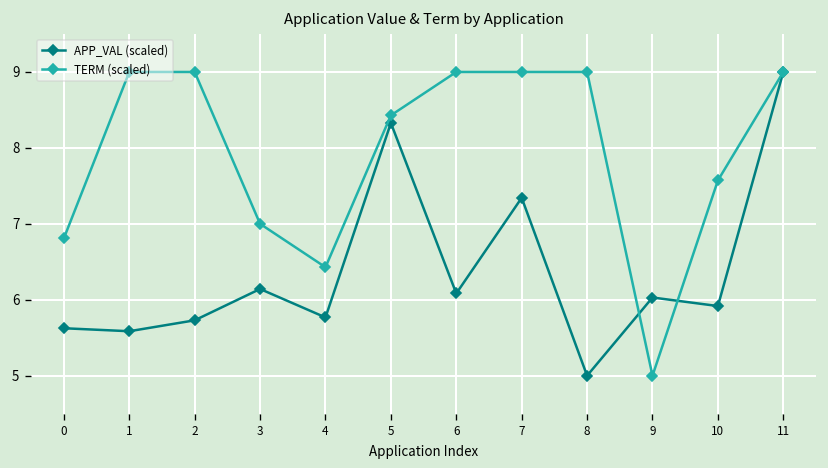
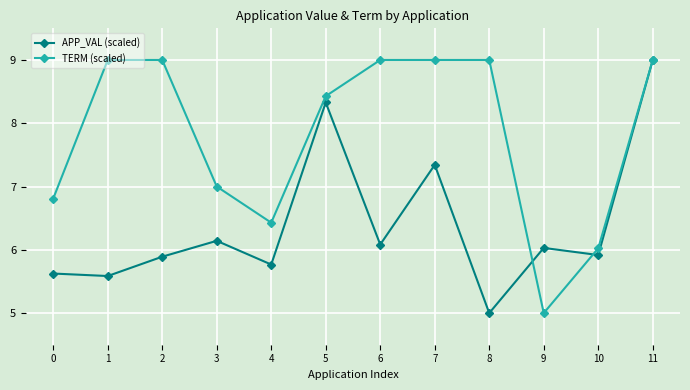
APP_VAL (scaled), 2: 5.7 -> 5.9
TERM (scaled), 10: 7.6 -> 6.0
